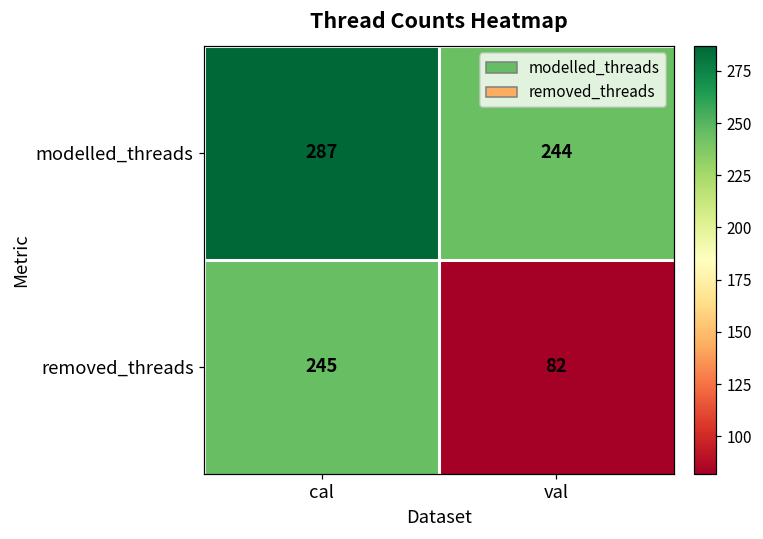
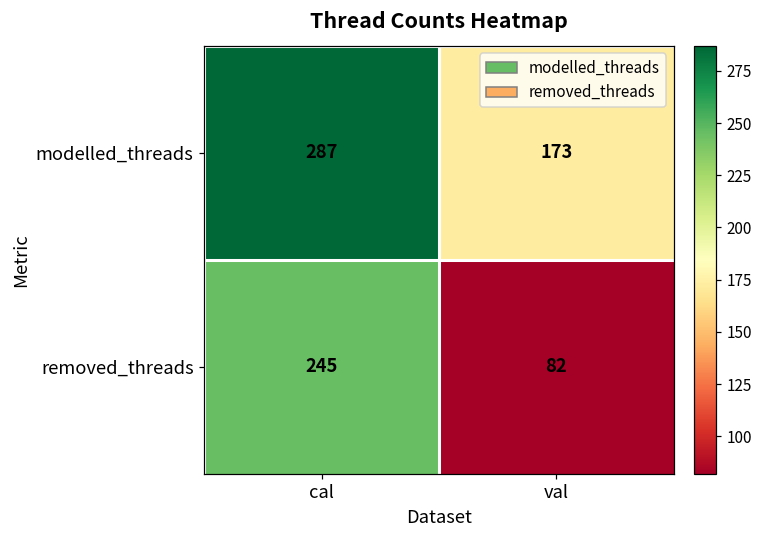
modelled_threads, val: 244 -> 173
